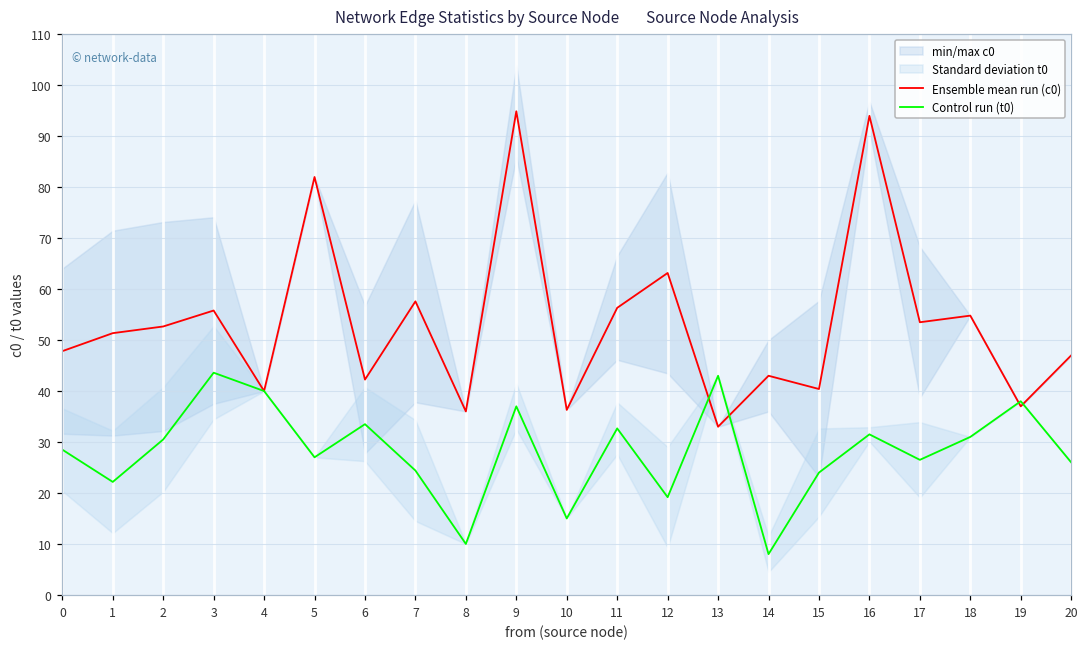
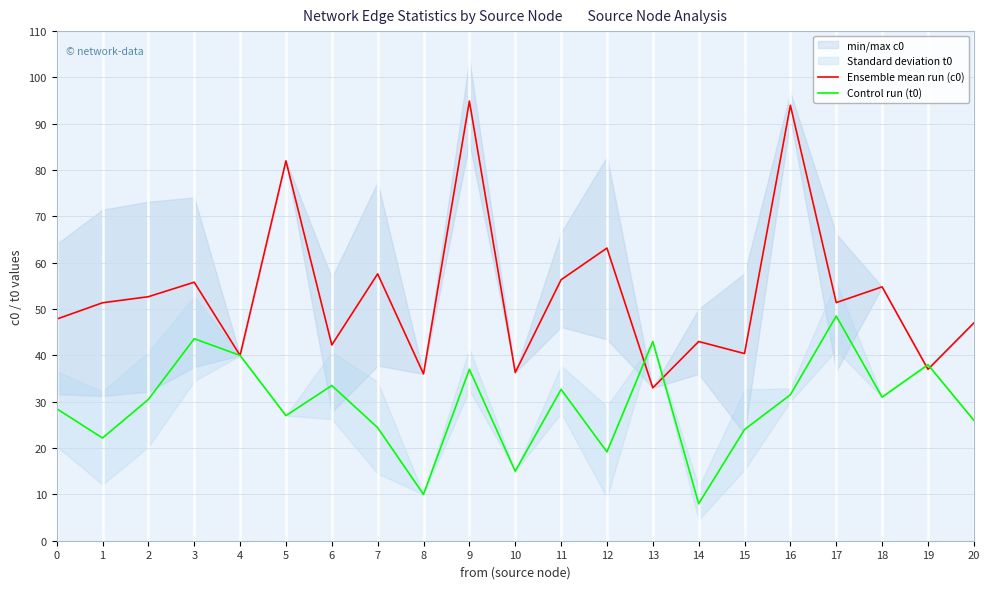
Ensemble mean run (c0), 17: 54 -> 51
Control run (t0), 17: 27 -> 49
